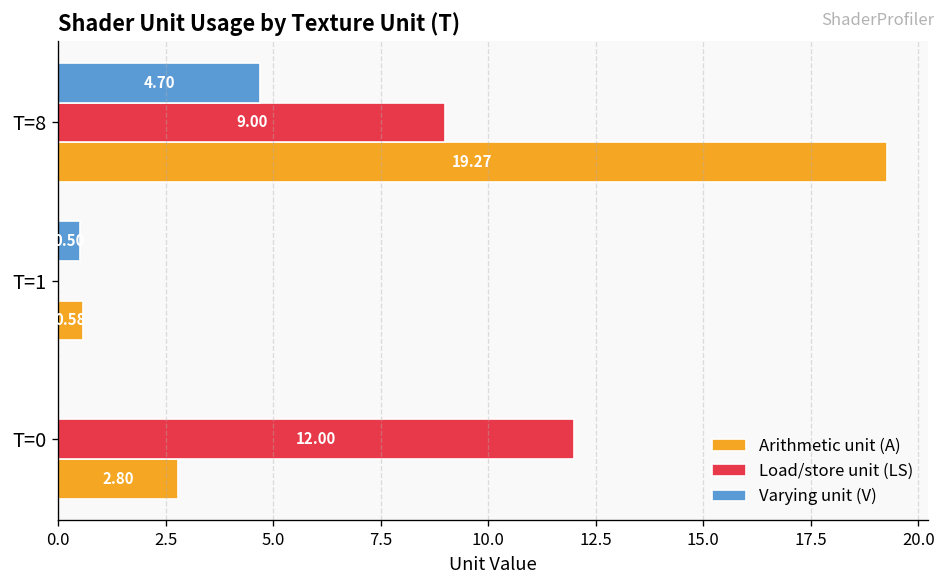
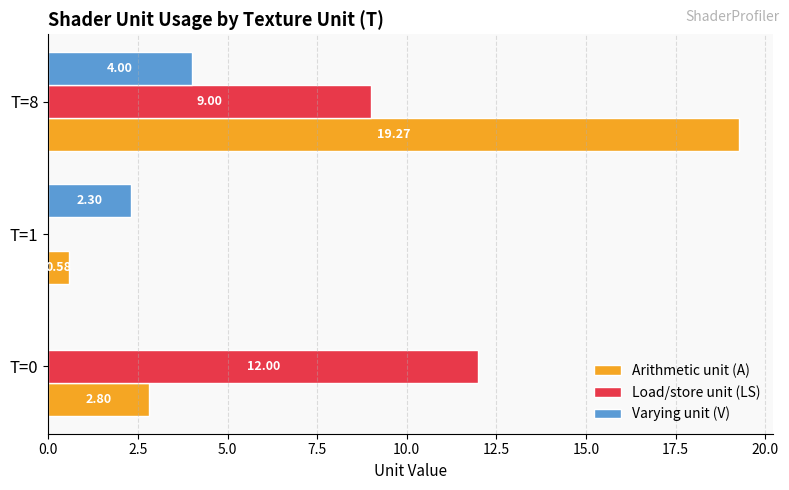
Varying unit (V), T=8: 4.70 -> 4.00
Varying unit (V), T=1: 0.50 -> 2.30
